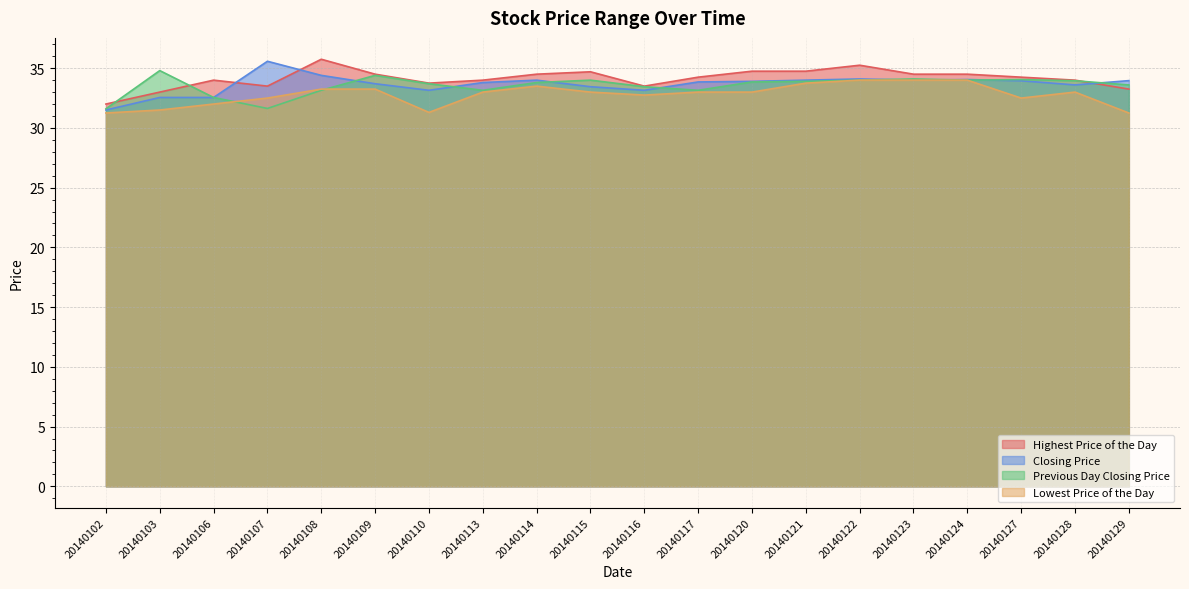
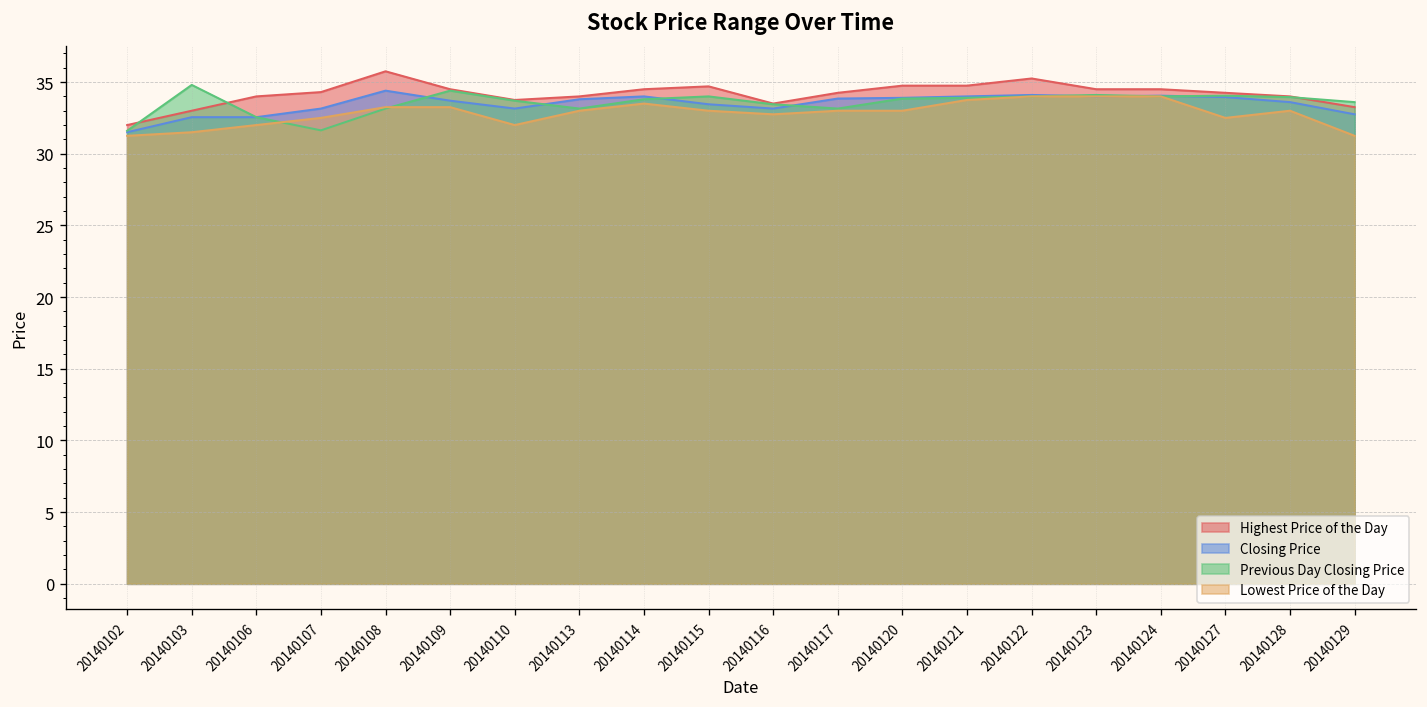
Highest Price of the Day, 20140107: 33.5 -> 34.3
Closing Price, 20140107: 35.6 -> 33.2
Lowest Price of the Day, 20140110: 31.3 -> 32.0
Closing Price, 20140129: 34.0 -> 32.8
